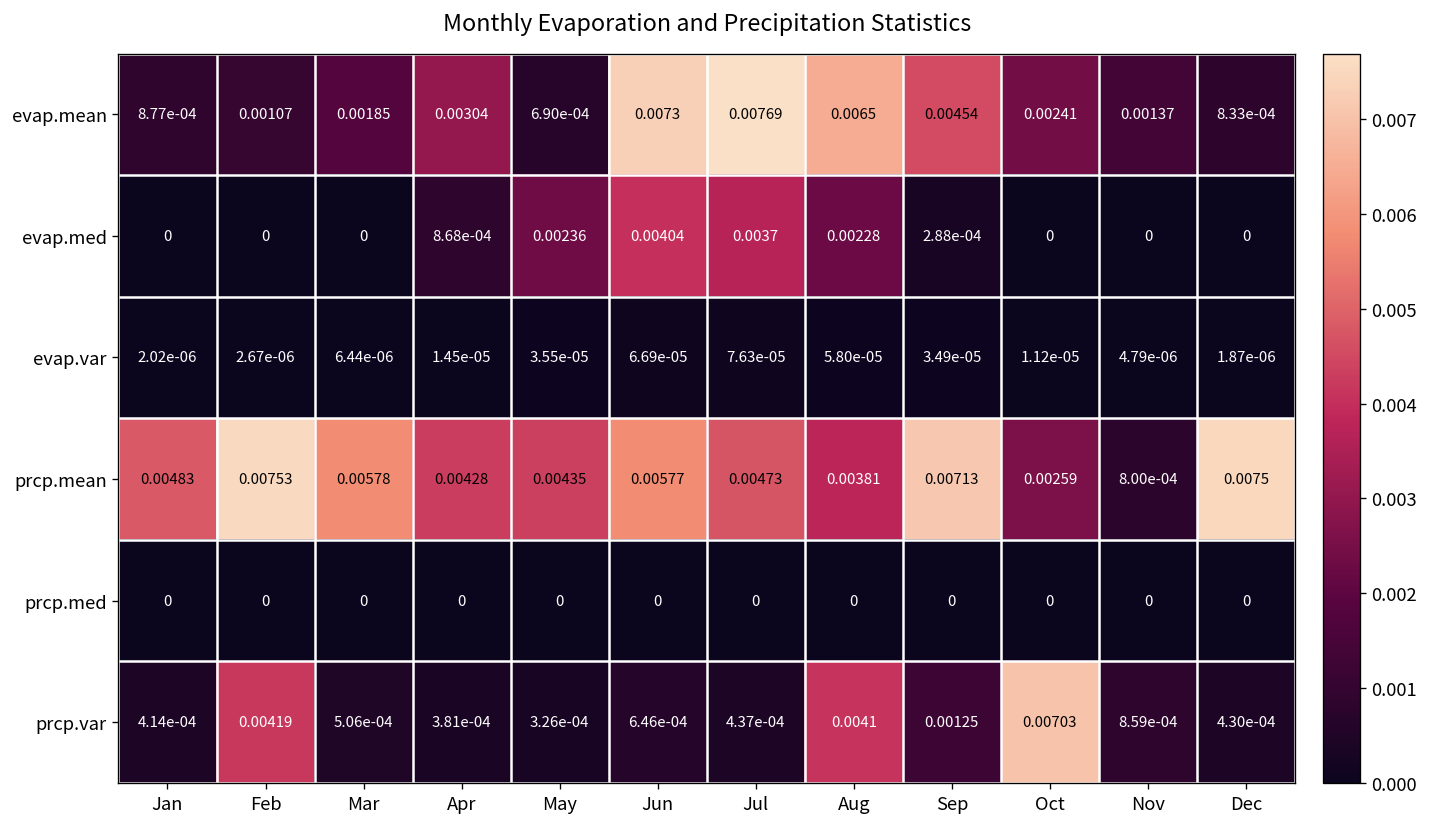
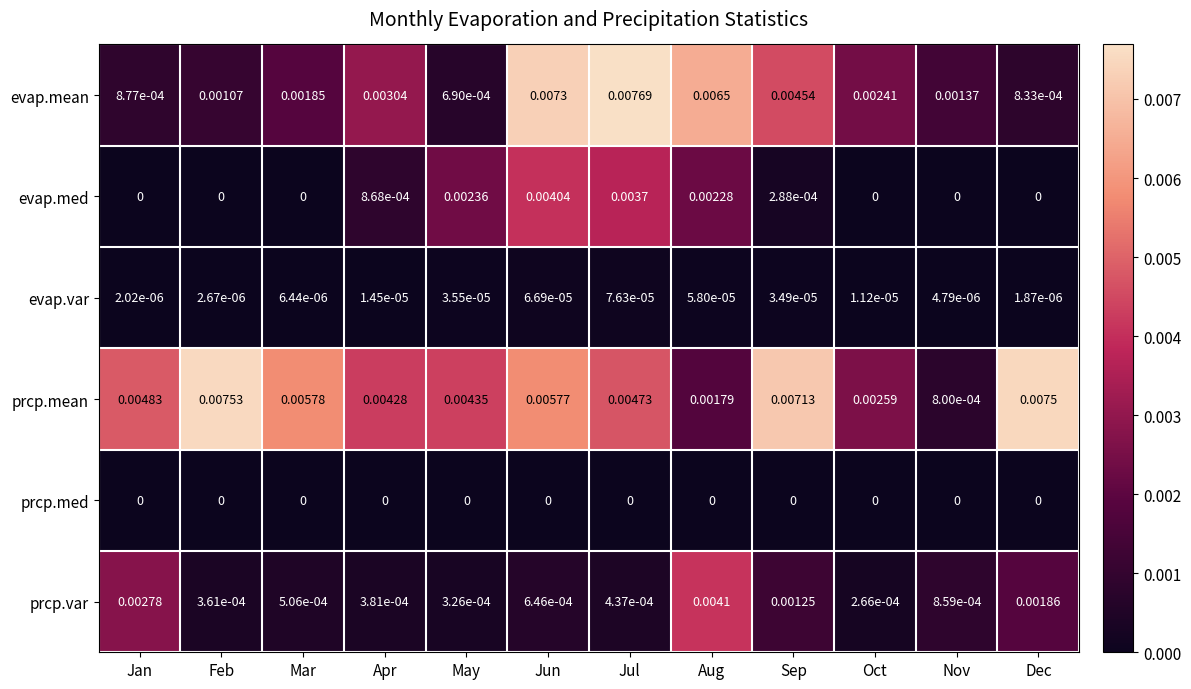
prcp.mean, Aug: 0.00381 -> 0.00179
prcp.var, Jan: 4.14e-04 -> 0.00278
prcp.var, Feb: 0.00419 -> 3.61e-04
prcp.var, Oct: 0.00703 -> 2.66e-04
prcp.var, Dec: 4.30e-04 -> 0.00186
